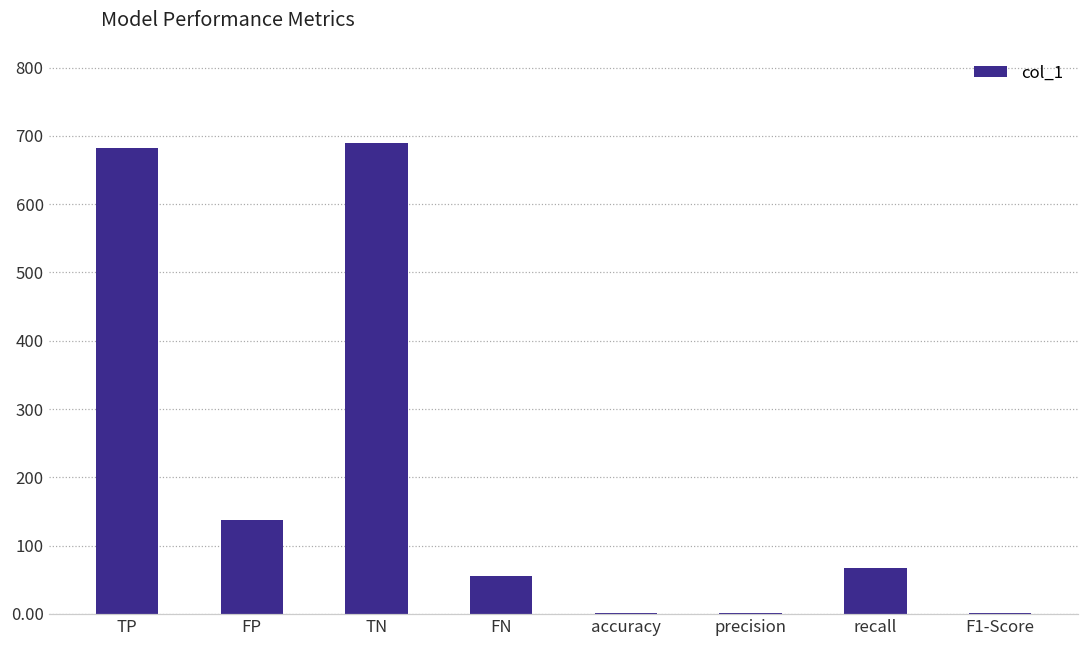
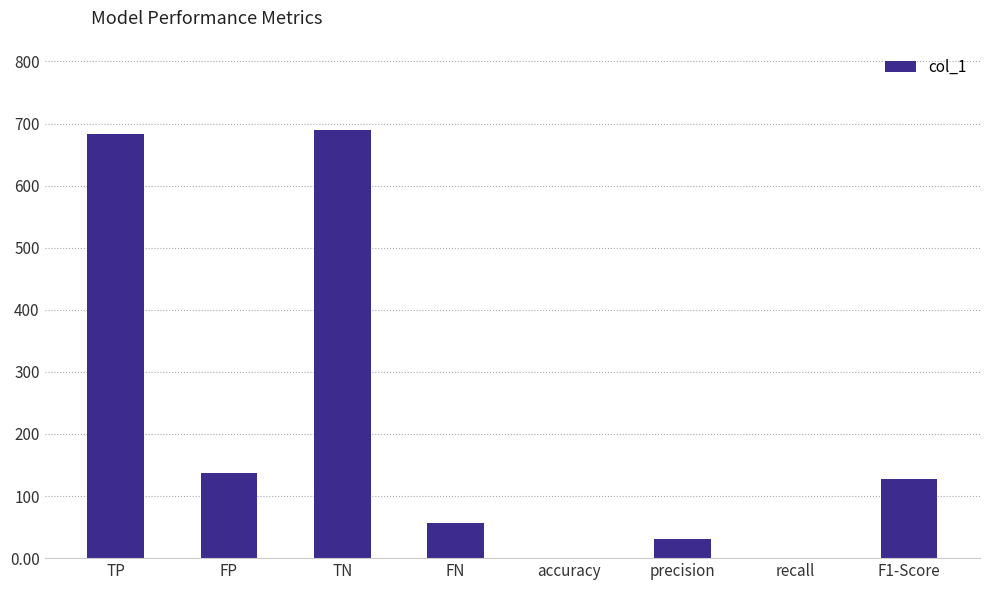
precision: 0 -> 30
recall: 70 -> 0
F1-Score: 0 -> 130
